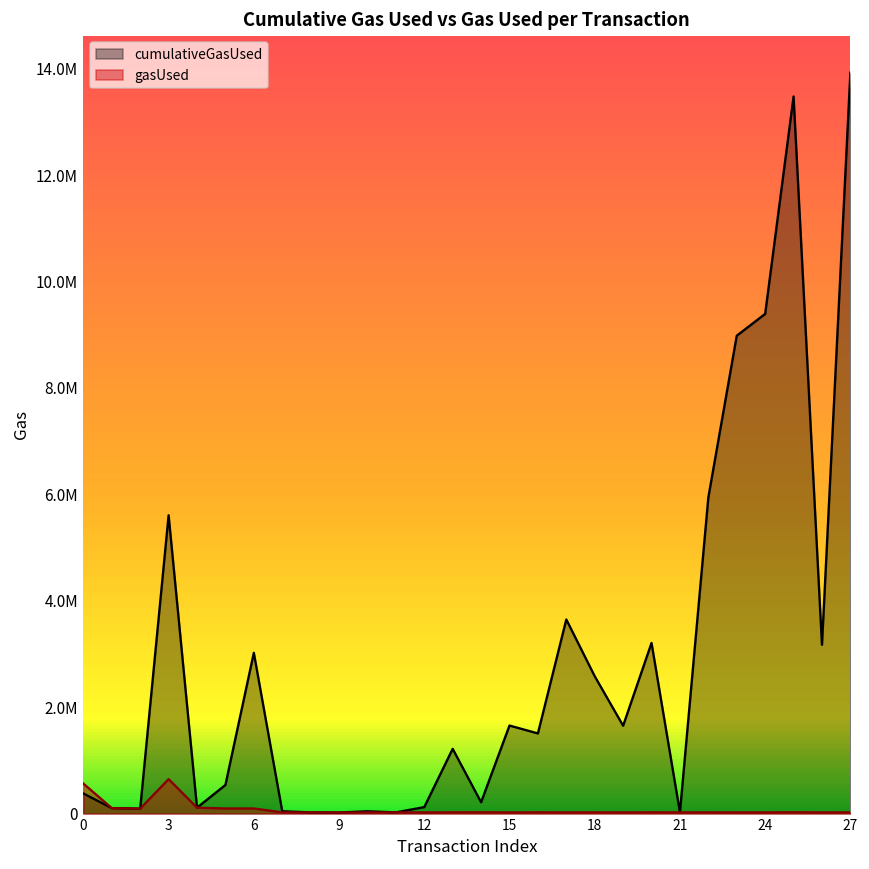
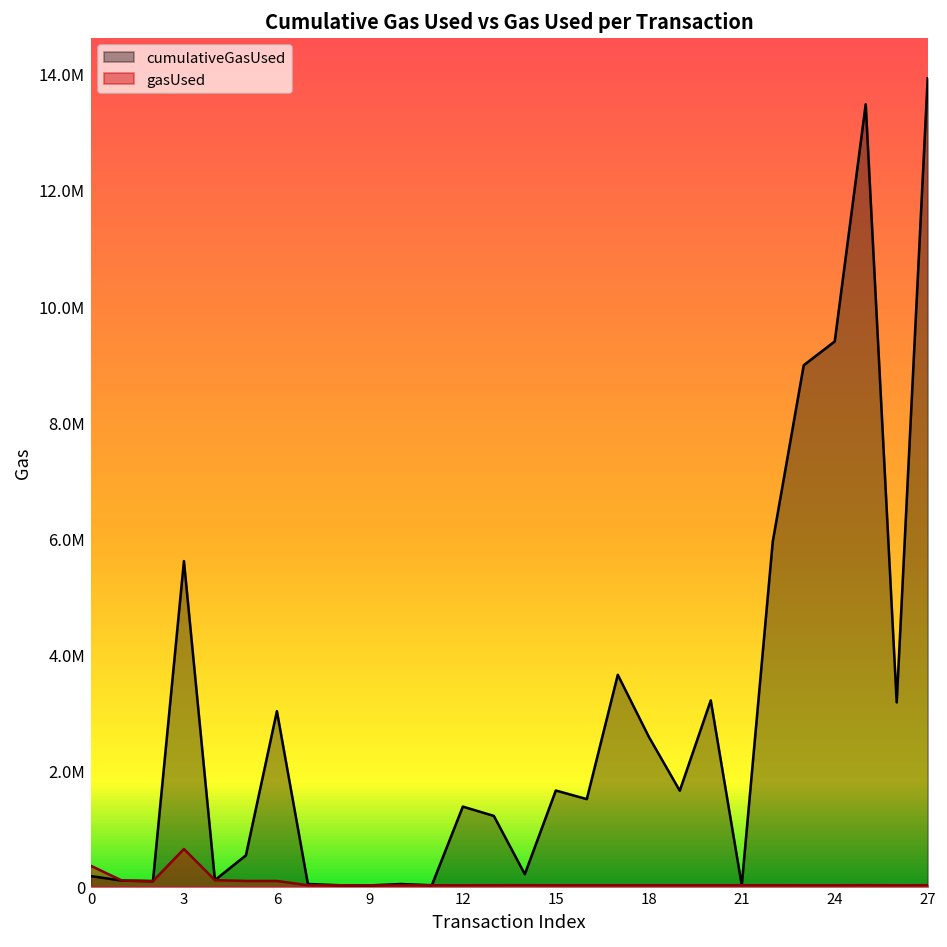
cumulativeGasUsed, 0: 400000 -> 200000
gasUsed, 0: 600000 -> 400000
cumulativeGasUsed, 12: 100000 -> 1400000
